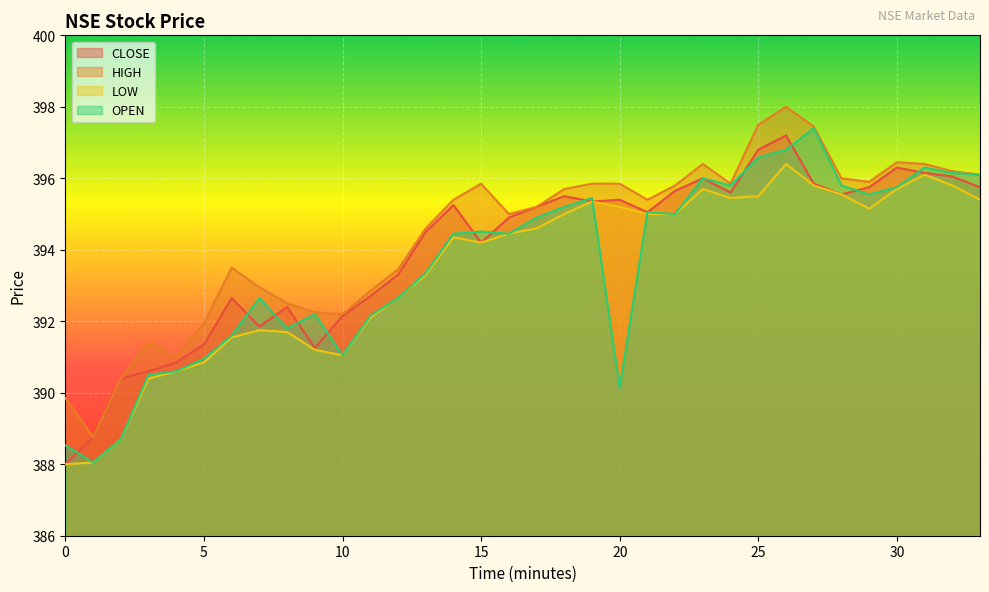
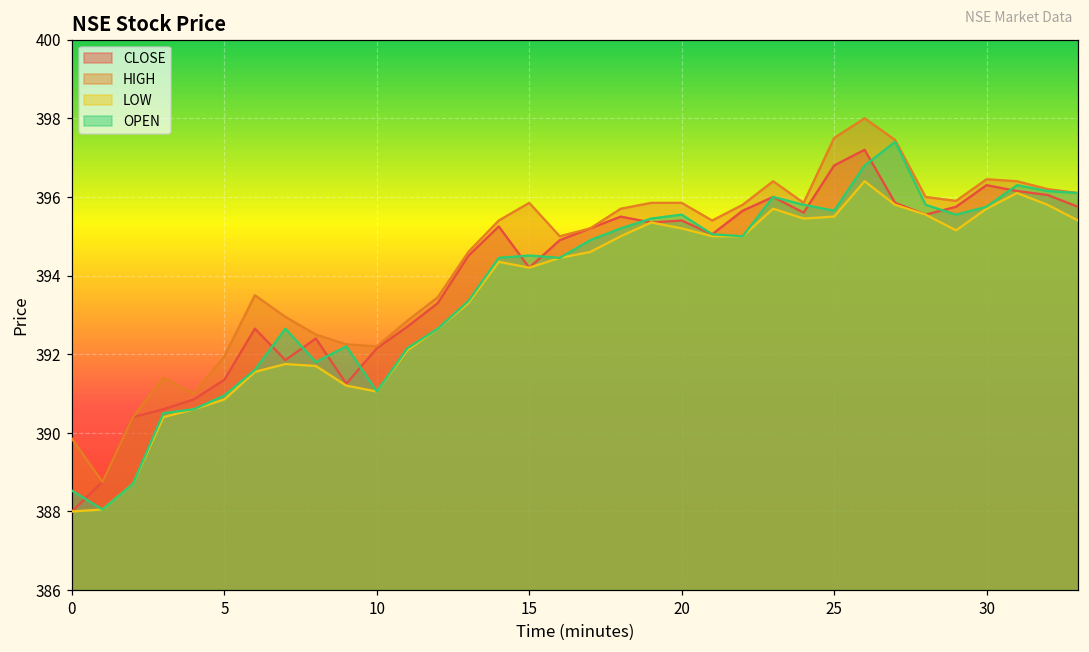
OPEN, 20: 390.1 -> 395.6
OPEN, 25: 396.6 -> 395.7
